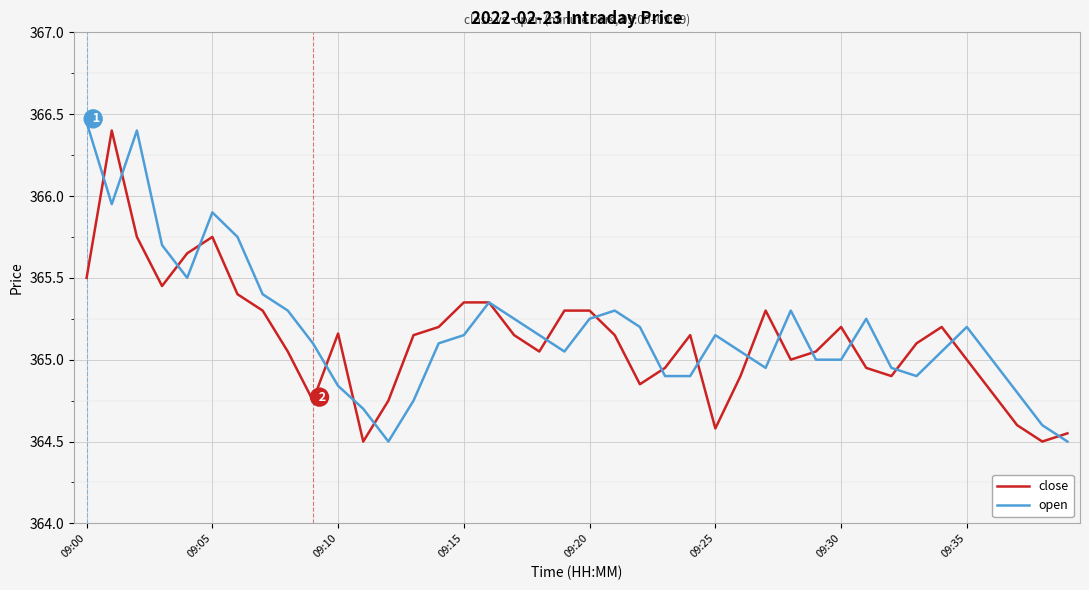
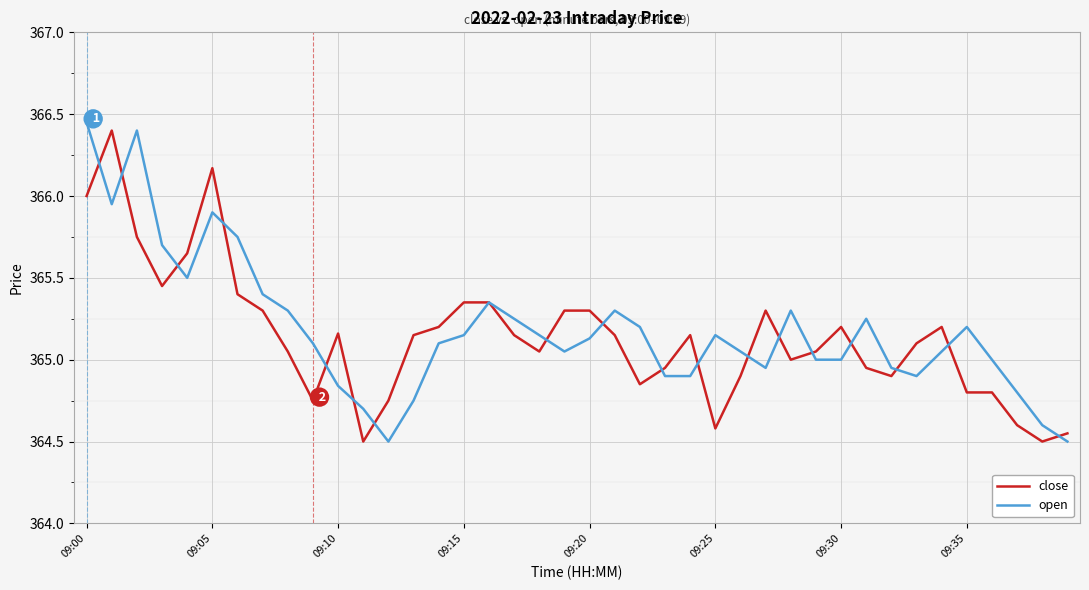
close, 09:00: 365.5 -> 366.0
close, 09:05: 365.75 -> 366.17
open, 09:20: 365.25 -> 365.13
close, 09:35: 365.0 -> 364.8
